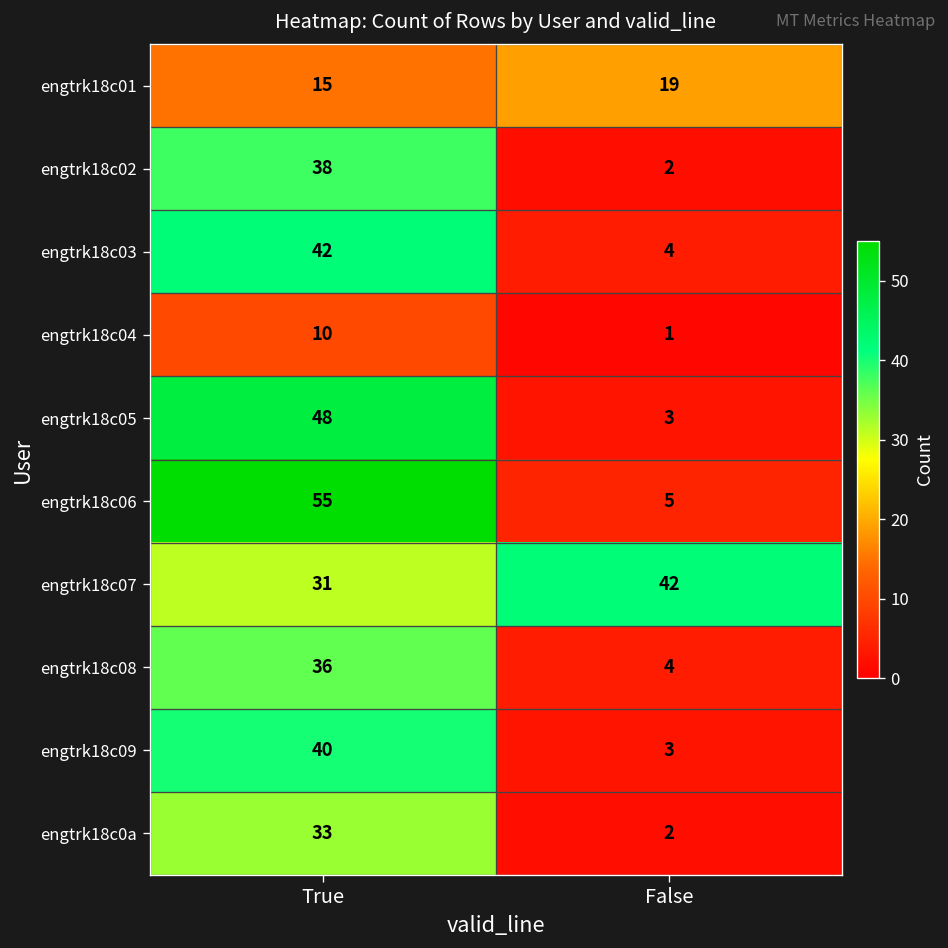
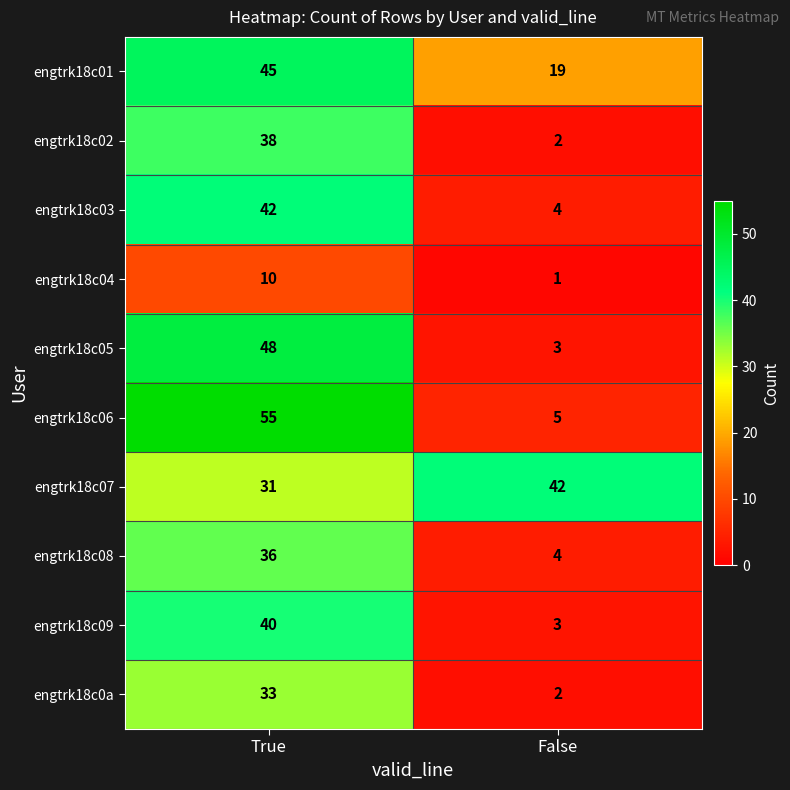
engtrk18c01, True: 15 -> 45
